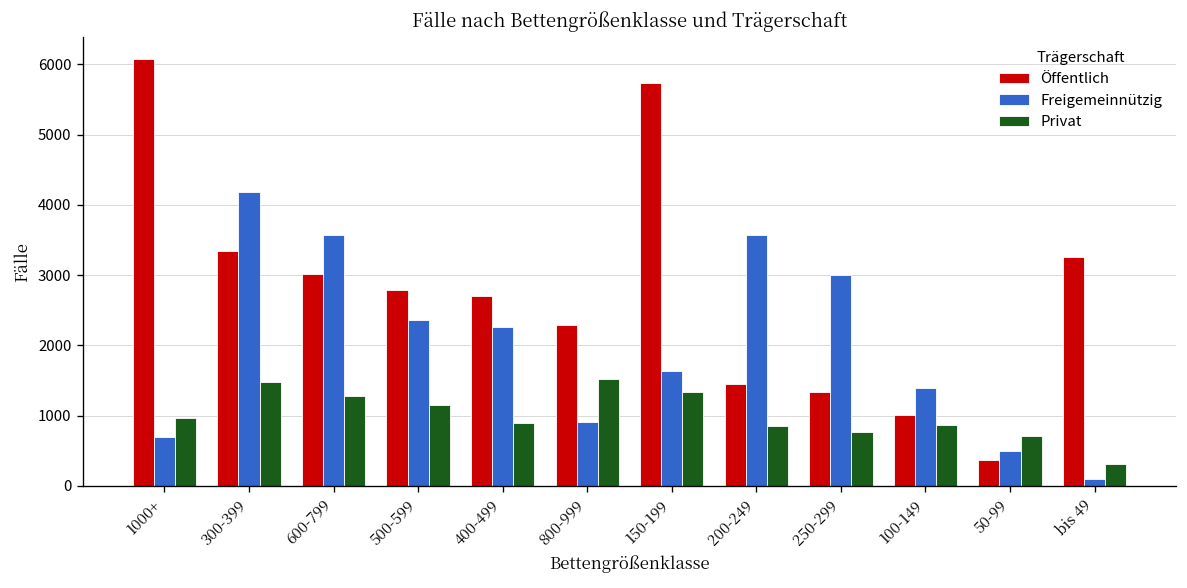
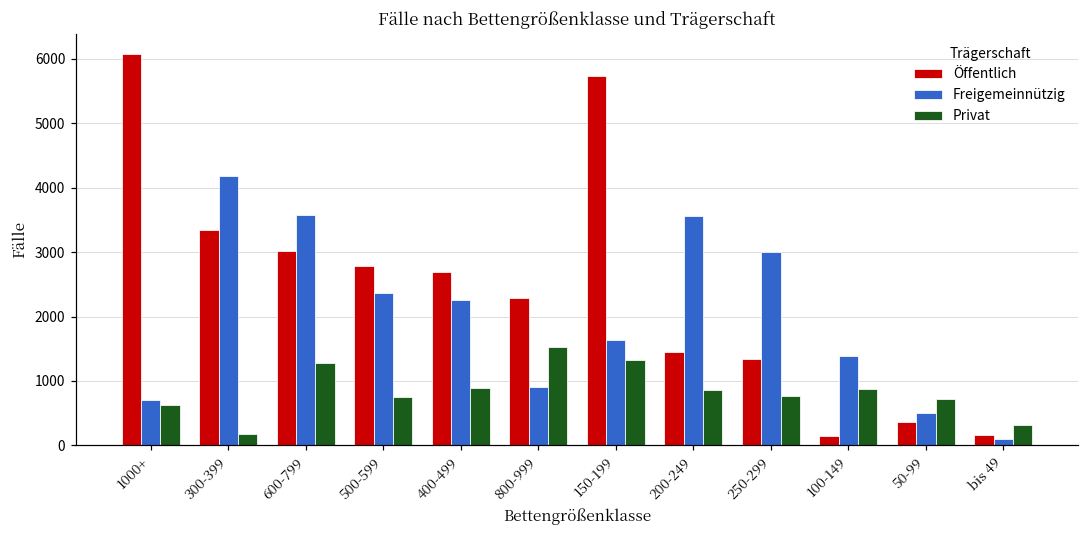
Privat, 1000+: 1000 -> 600
Privat, 300-399: 1500 -> 200
Privat, 500-599: 1200 -> 800
Öffentlich, 100-149: 1000 -> 200
Öffentlich, bis 49: 3300 -> 200
